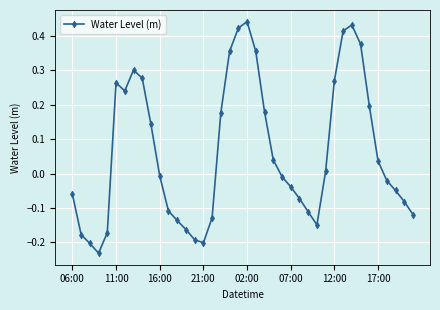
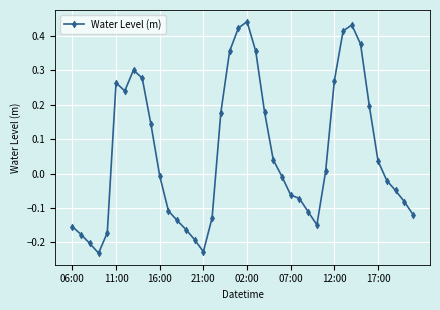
06:00: -0.06 -> -0.15
21:00: -0.20 -> -0.23
07:00: -0.04 -> -0.06
